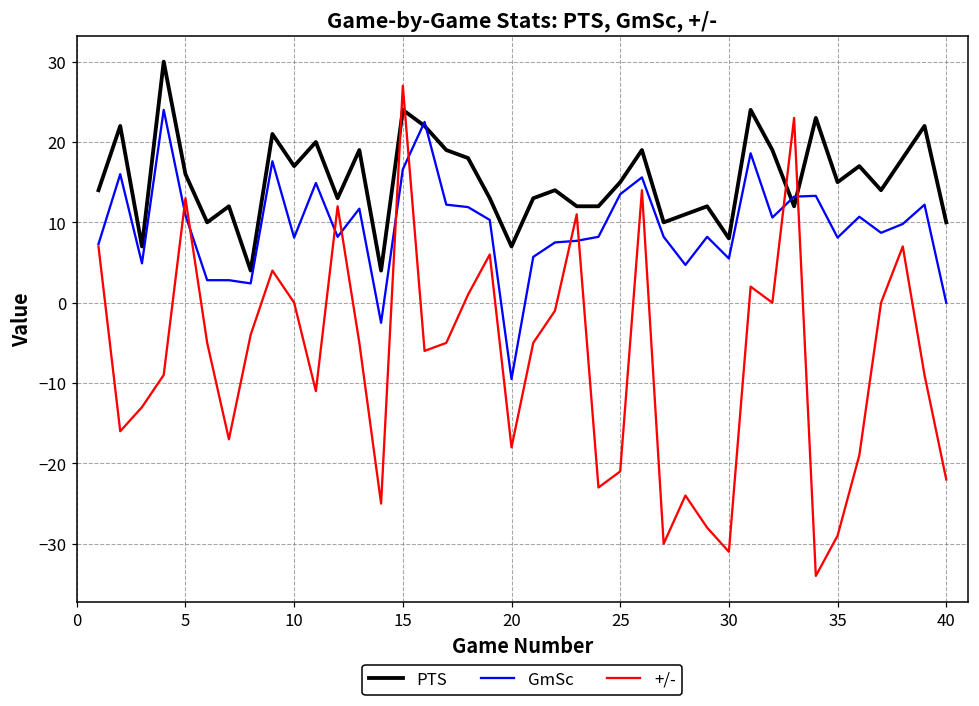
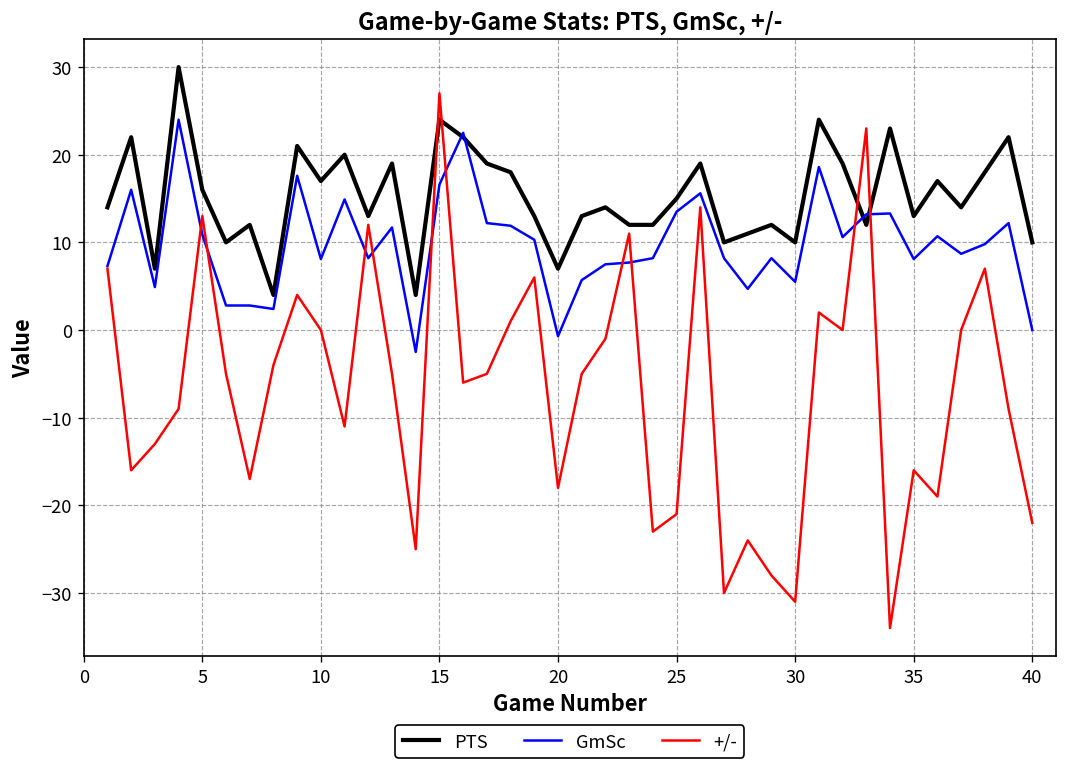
GmSc, 20: -10 -> -1
PTS, 30: 8 -> 10
PTS, 35: 15 -> 13
+/-, 35: -29 -> -16
